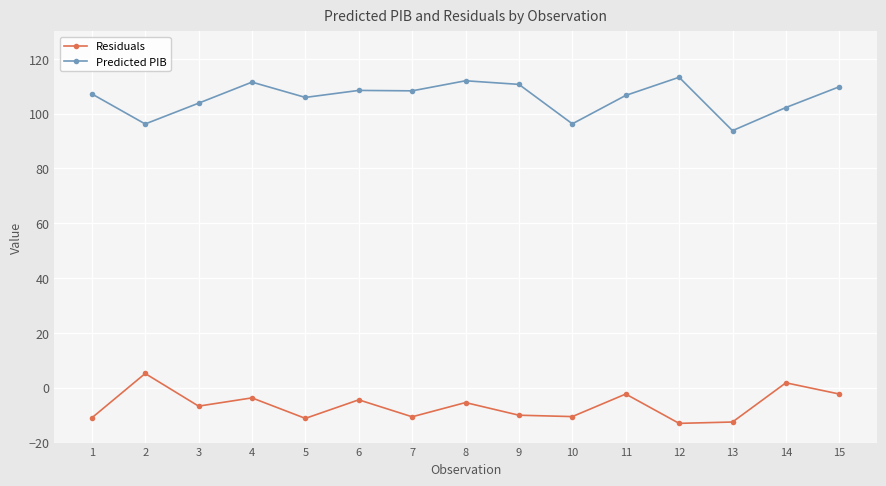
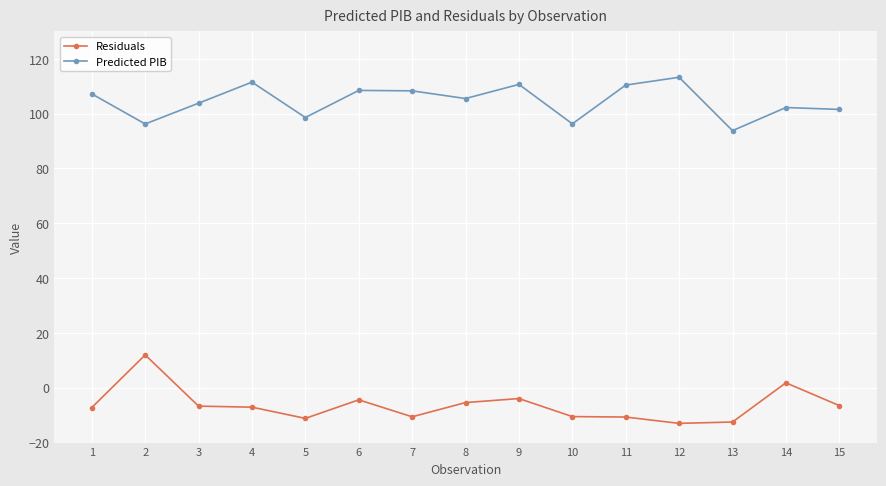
Residuals, 1: -11 -> -7
Residuals, 2: 5 -> 12
Residuals, 4: -4 -> -7
Predicted PIB, 5: 106 -> 99
Predicted PIB, 8: 112 -> 106
Residuals, 9: -10 -> -4
Residuals, 11: -2 -> -11
Predicted PIB, 11: 107 -> 110
Residuals, 15: -2 -> -7
Predicted PIB, 15: 110 -> 102
